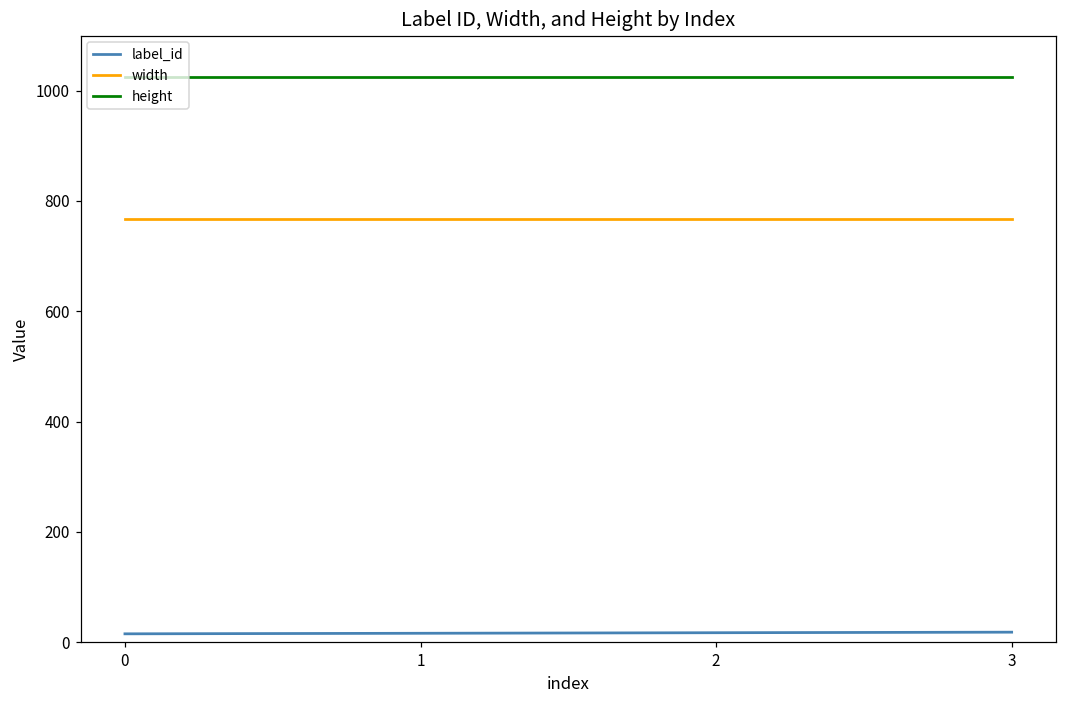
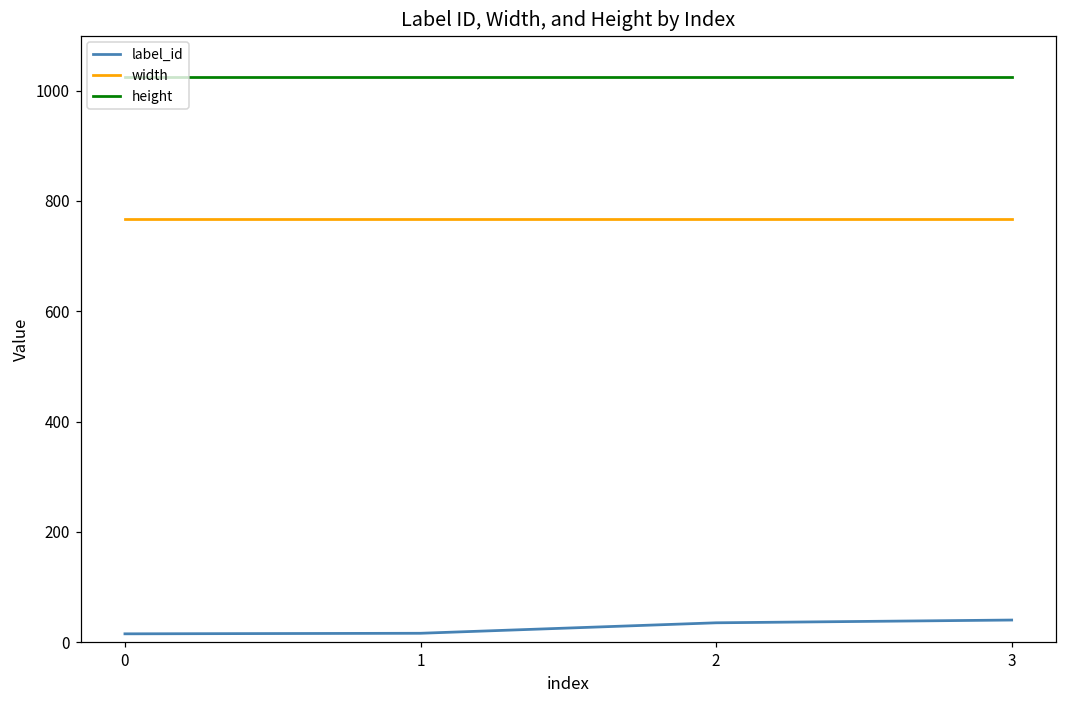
label_id, 2: 20 -> 40
label_id, 3: 20 -> 40
